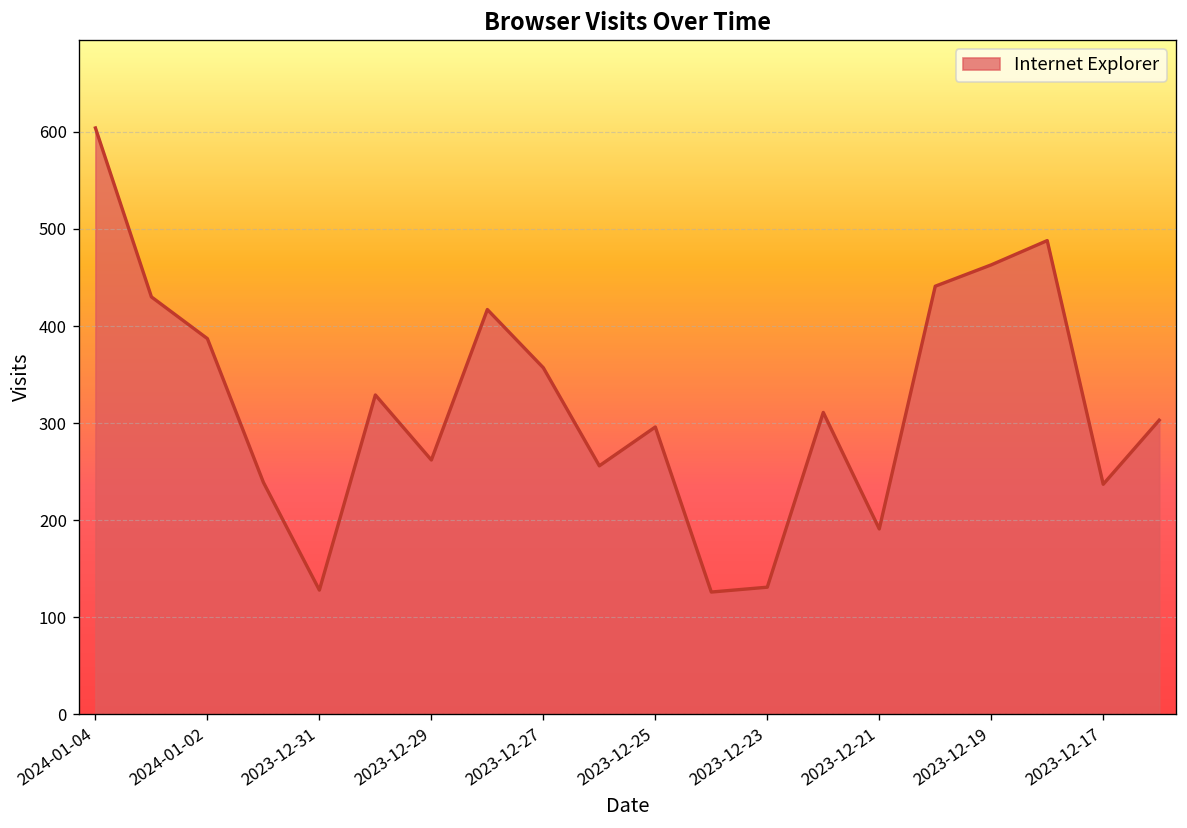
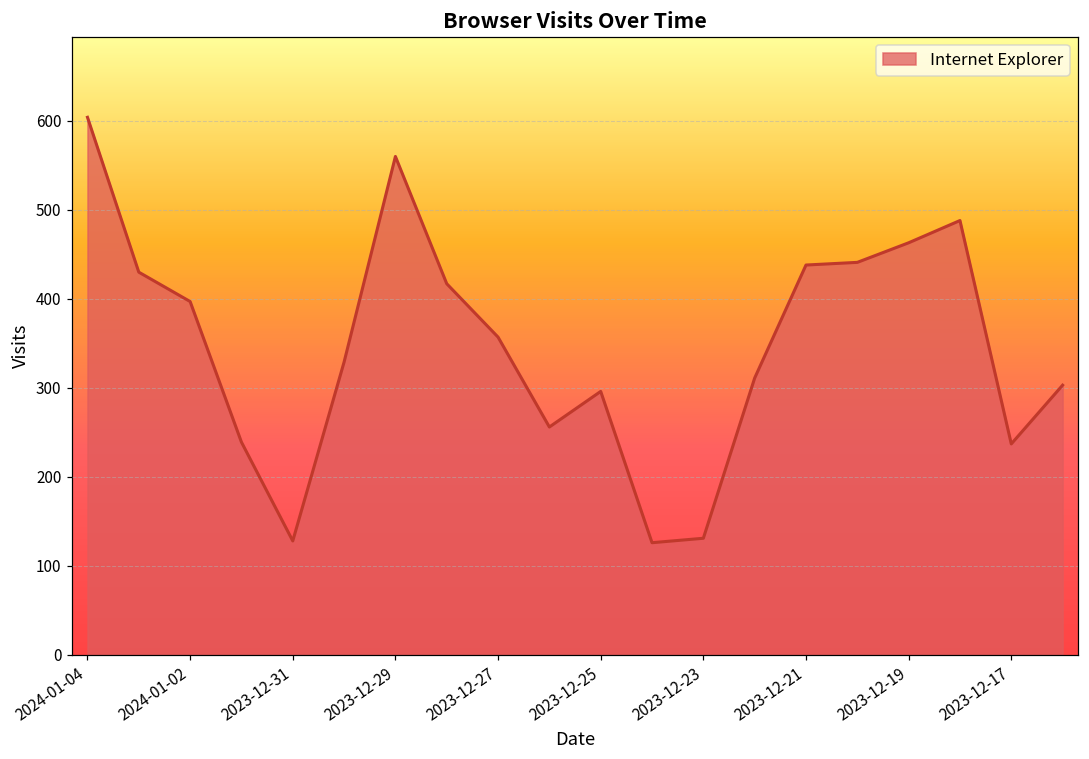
2024-01-02: 390 -> 400
2023-12-29: 260 -> 560
2023-12-21: 190 -> 440
